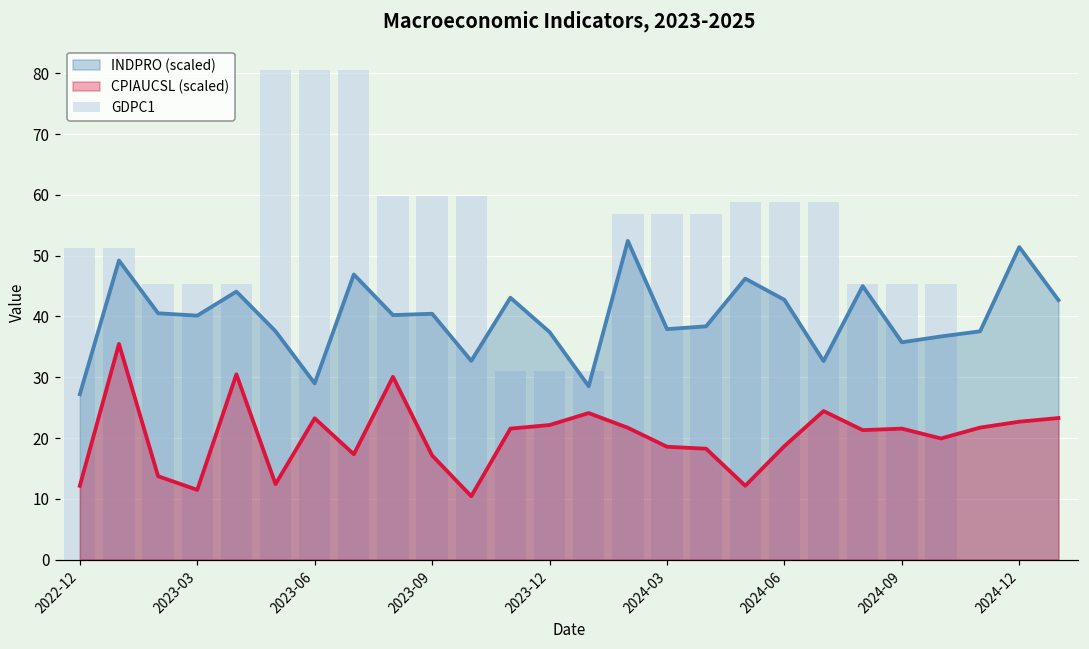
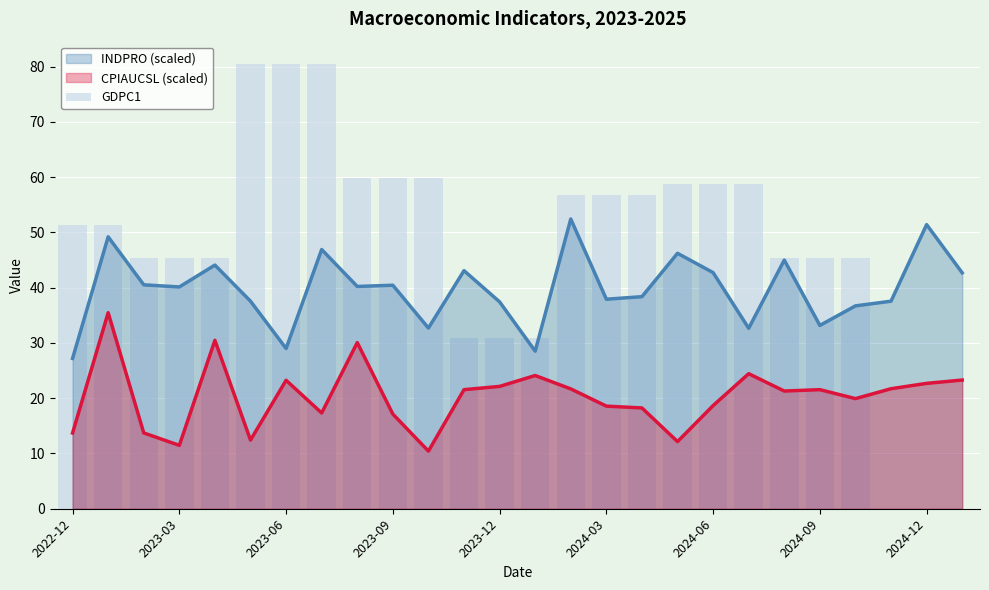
CPIAUCSL (scaled), 2022-12: 12 -> 14
INDPRO (scaled), 2024-09: 36 -> 33
